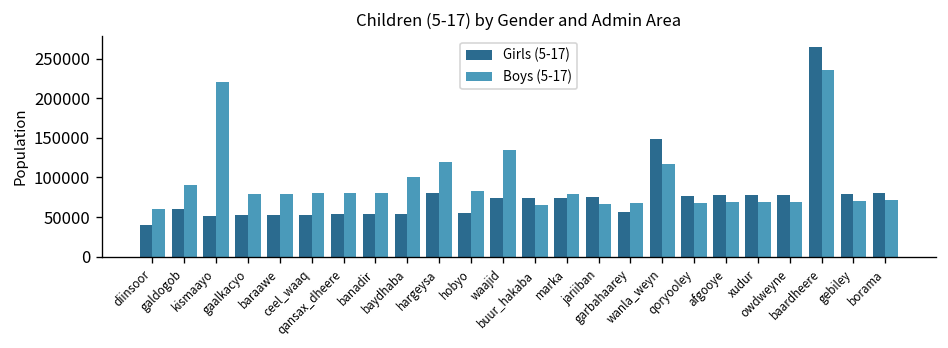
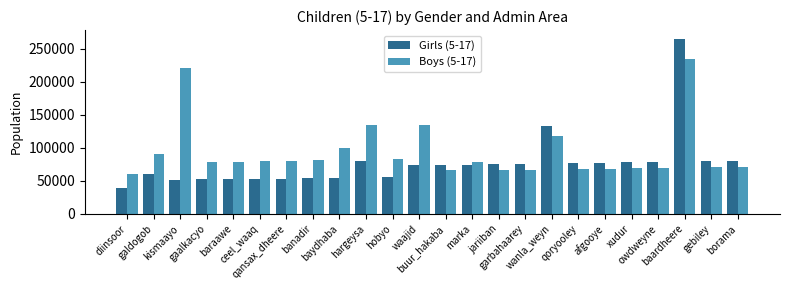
Boys (5-17), hargeysa: 120000 -> 130000
Girls (5-17), garbahaarey: 60000 -> 80000
Girls (5-17), wanla_weyn: 150000 -> 130000
